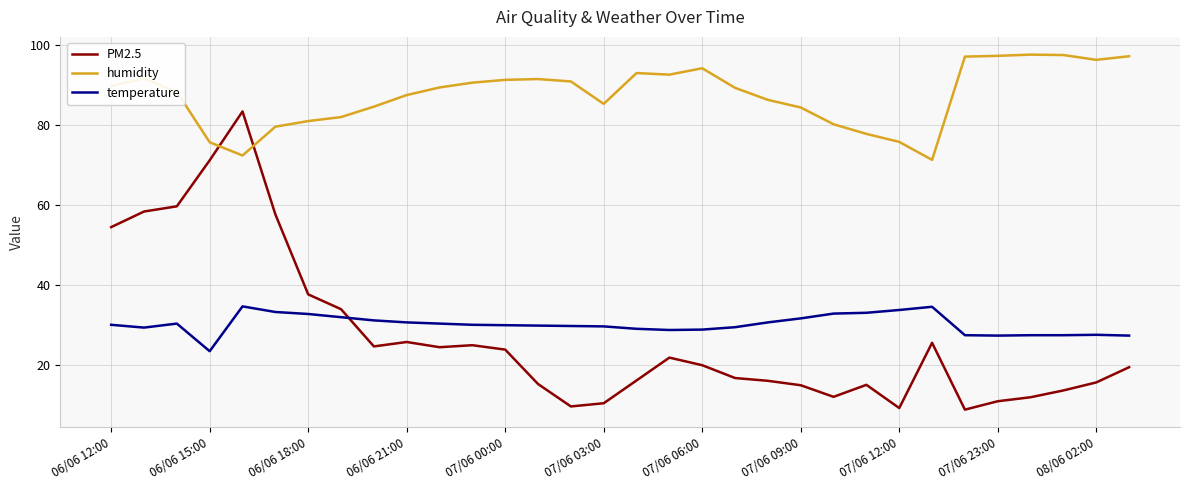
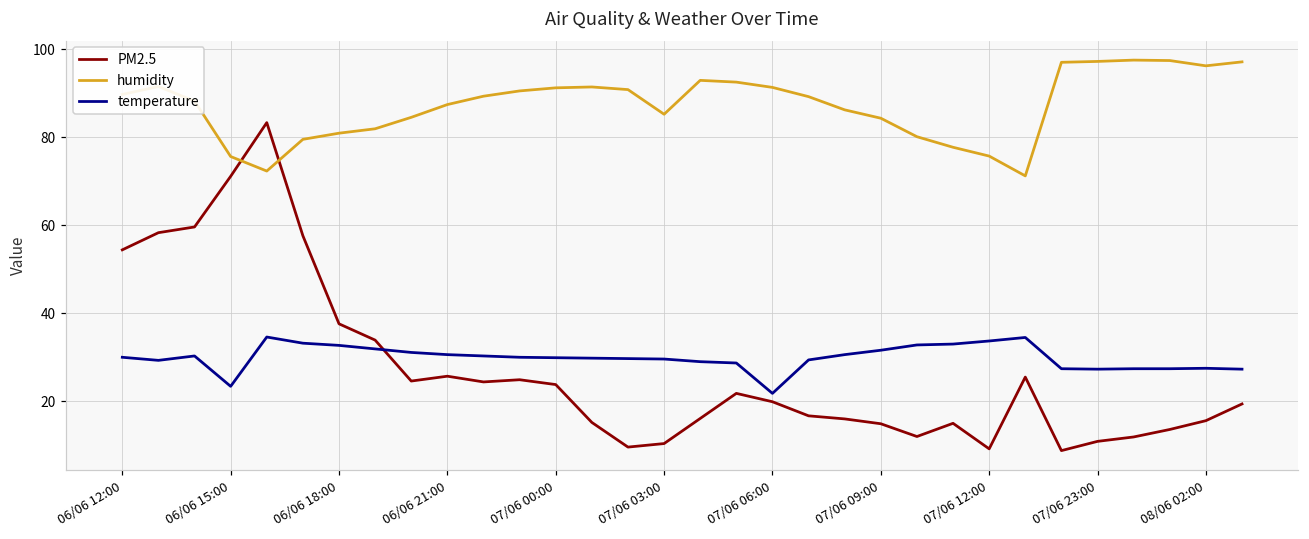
humidity, 07/06 06:00: 94 -> 91
temperature, 07/06 06:00: 29 -> 22
